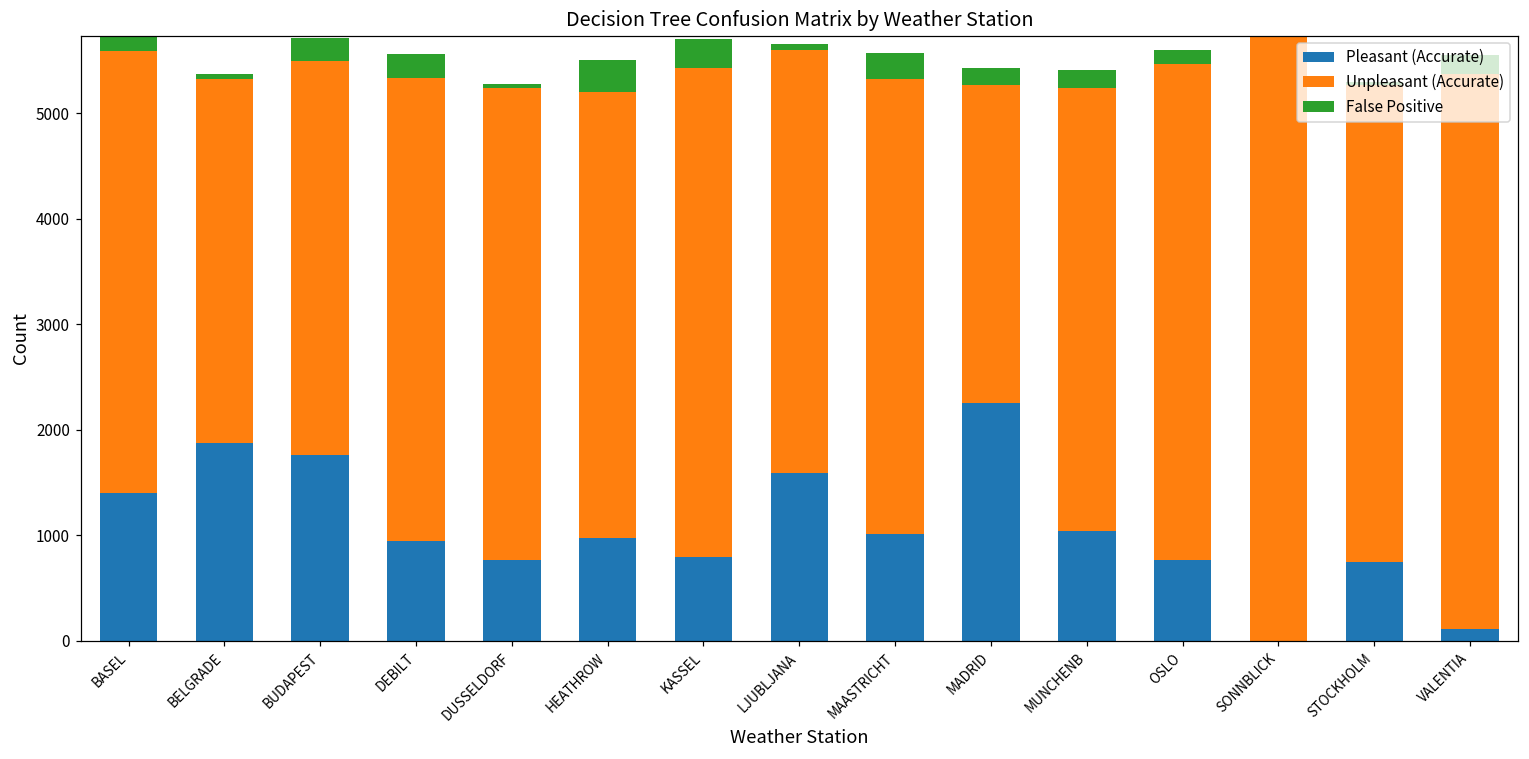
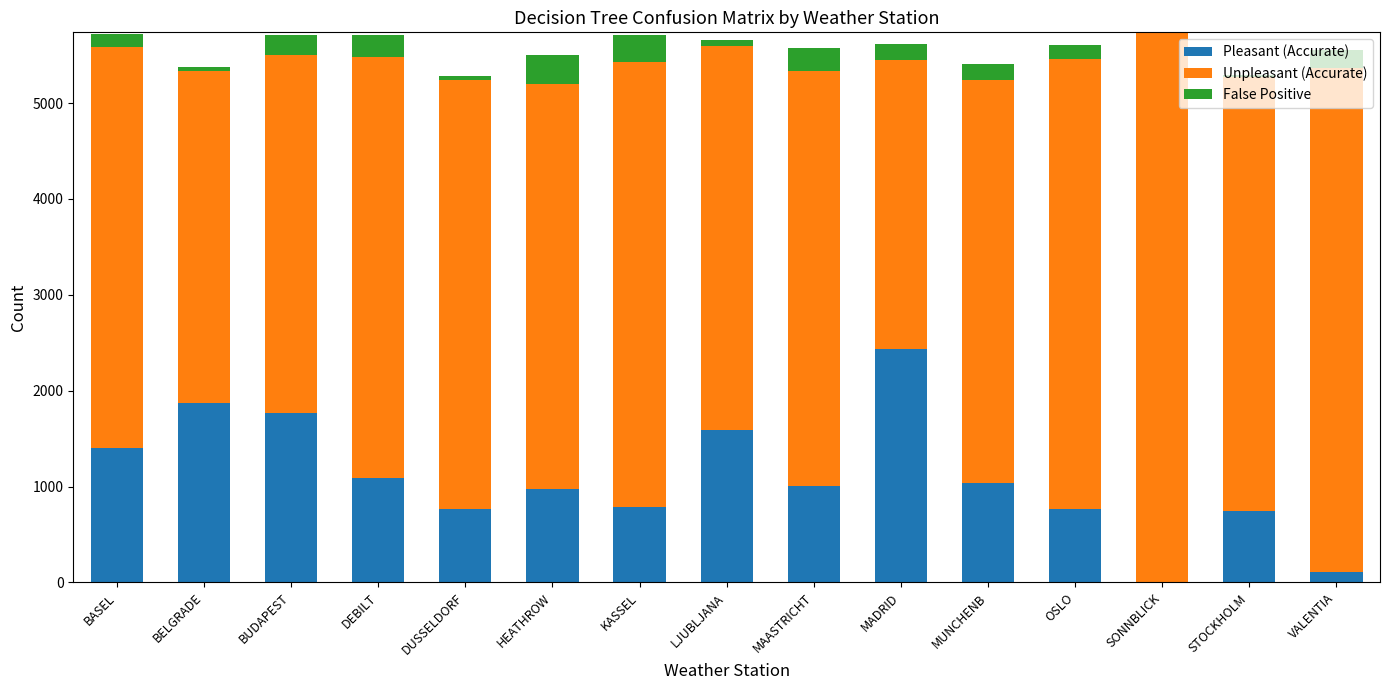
Pleasant (Accurate), DEBILT: 900 -> 1100
Pleasant (Accurate), MADRID: 2300 -> 2400
